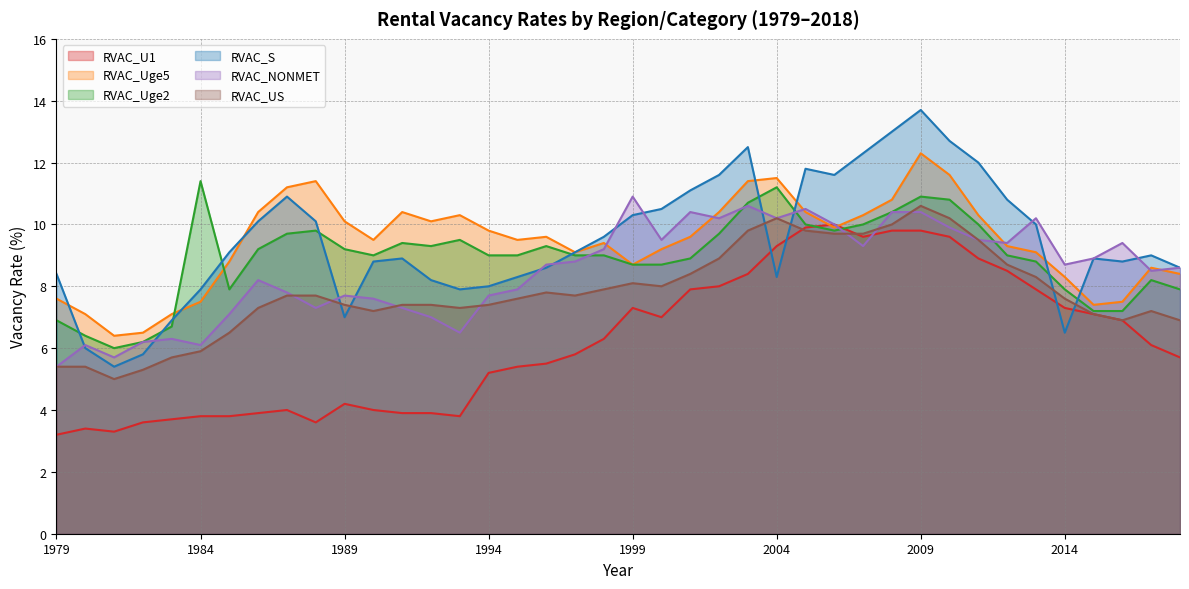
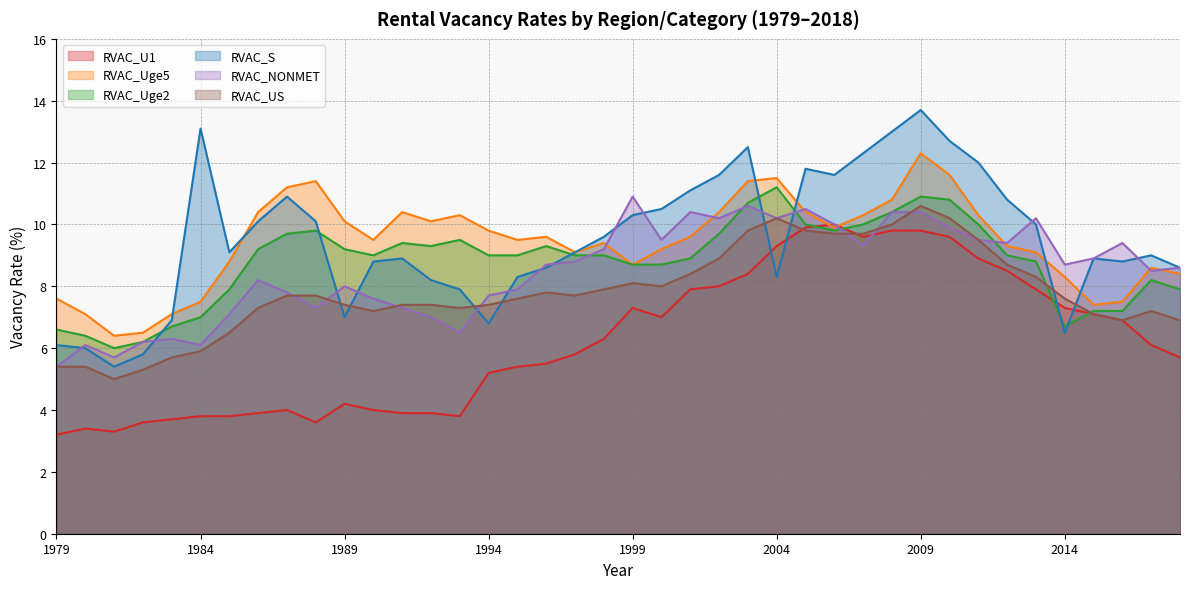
RVAC_Uge2, 1979: 6.9 -> 6.6
RVAC_S, 1979: 8.4 -> 6.1
RVAC_Uge2, 1984: 11.4 -> 7.0
RVAC_S, 1984: 7.9 -> 13.1
RVAC_NONMET, 1989: 7.7 -> 8.0
RVAC_S, 1994: 8.0 -> 6.8
RVAC_Uge2, 2014: 7.9 -> 6.7
